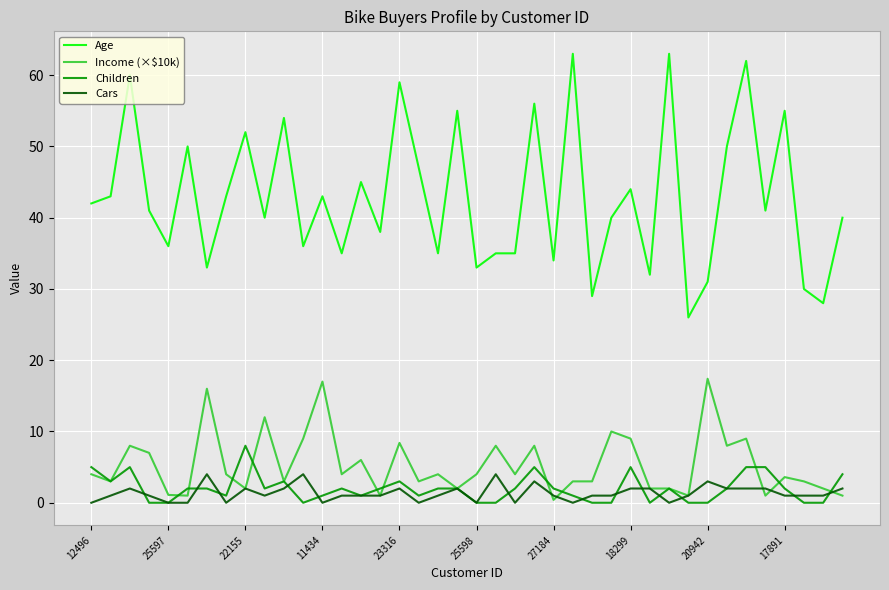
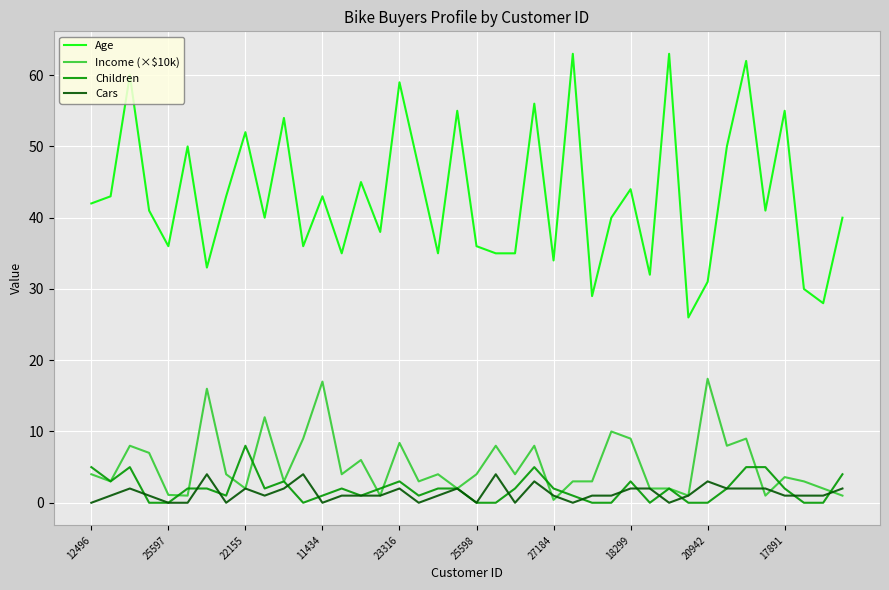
Age, 25598: 33 -> 36
Children, 18299: 5 -> 3
